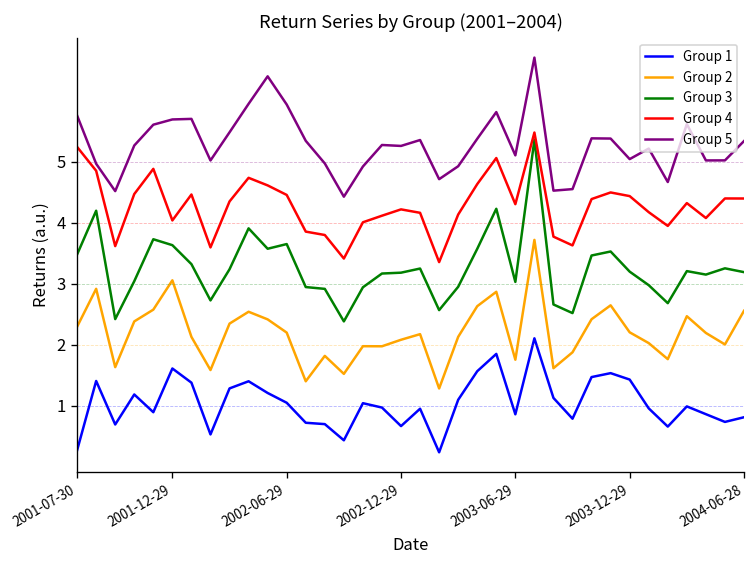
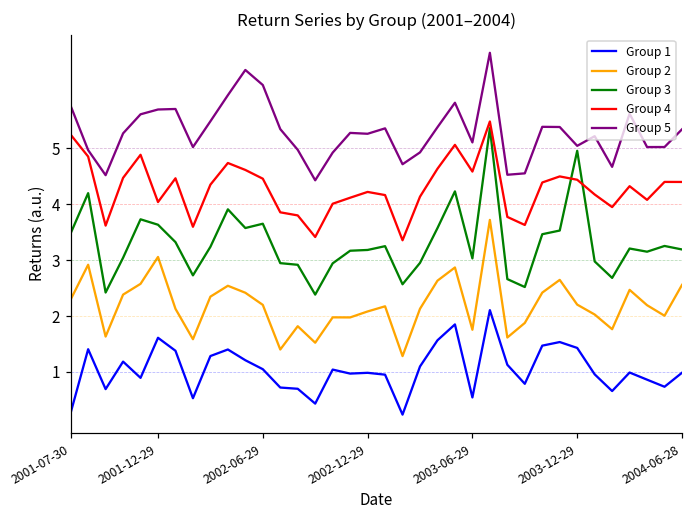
Group 5, 2002-06-29: 5.9 -> 6.1
Group 1, 2002-12-29: 0.7 -> 1.0
Group 1, 2003-06-29: 0.9 -> 0.5
Group 4, 2003-06-29: 4.3 -> 4.6
Group 3, 2003-12-29: 3.2 -> 5.0
Group 1, 2004-06-28: 0.8 -> 1.0
